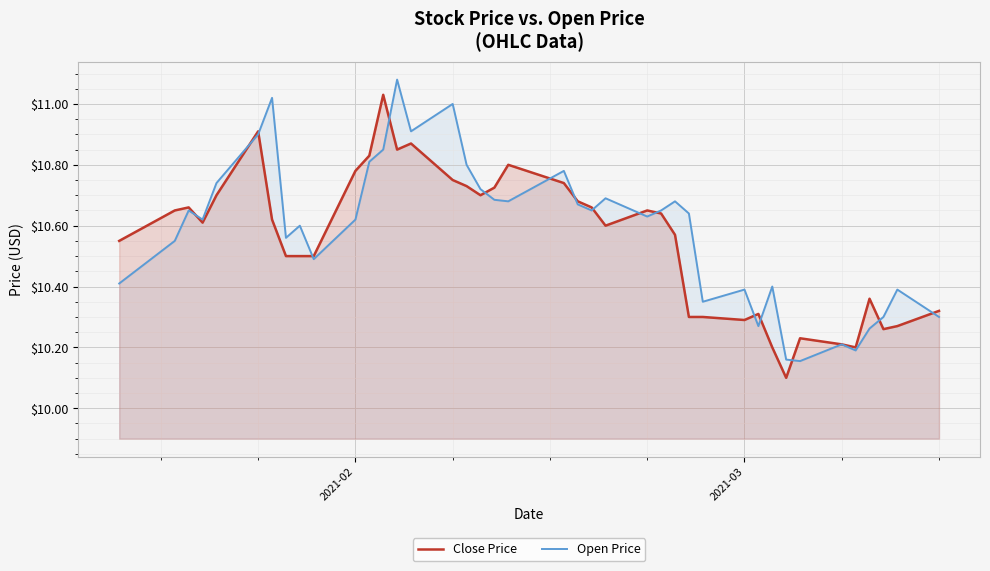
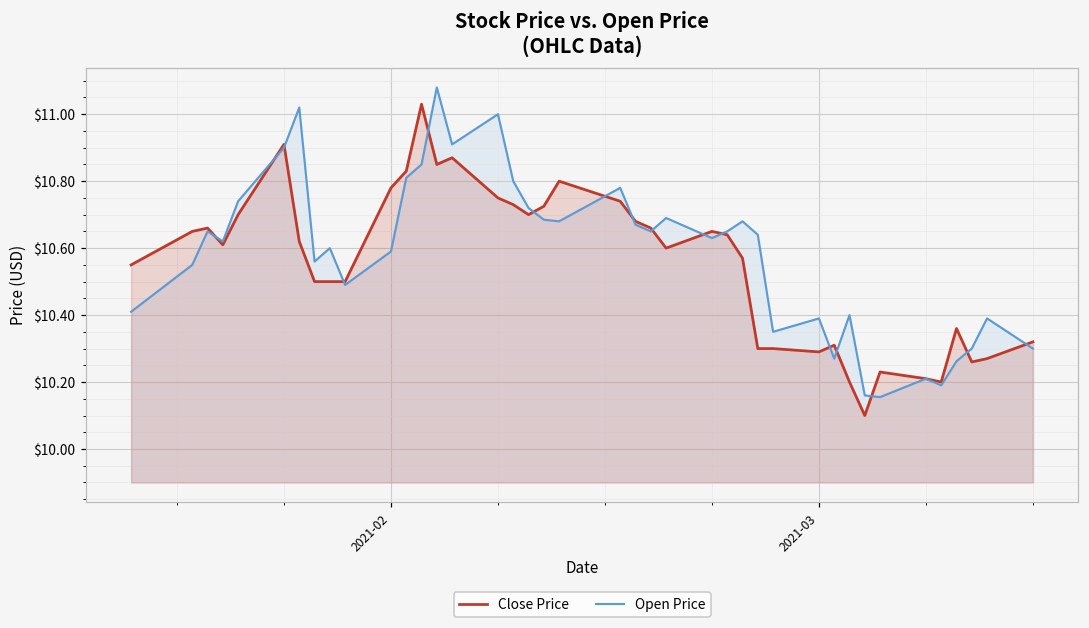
Open Price, 2021-02: $10.62 -> $10.59
